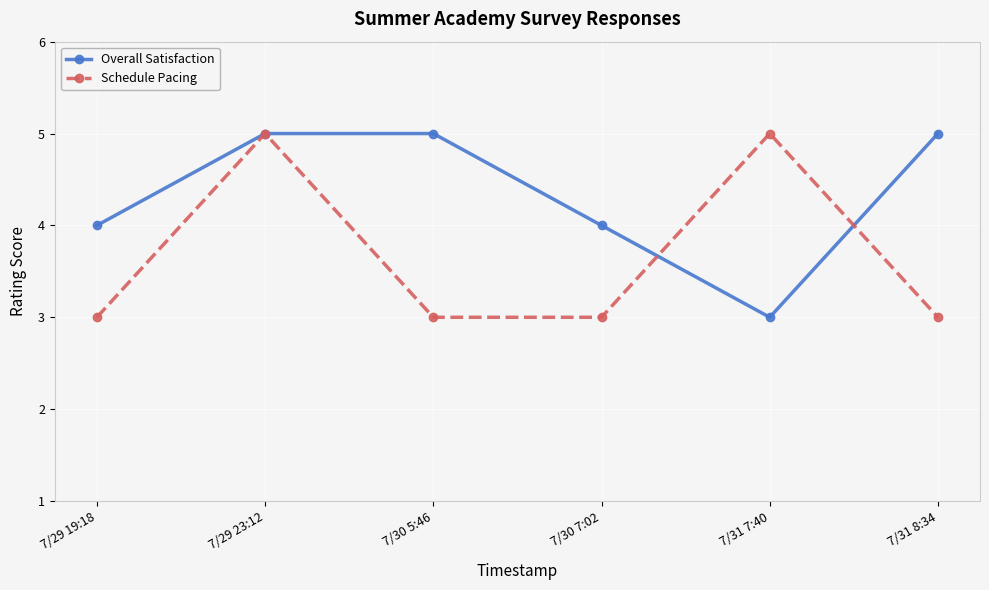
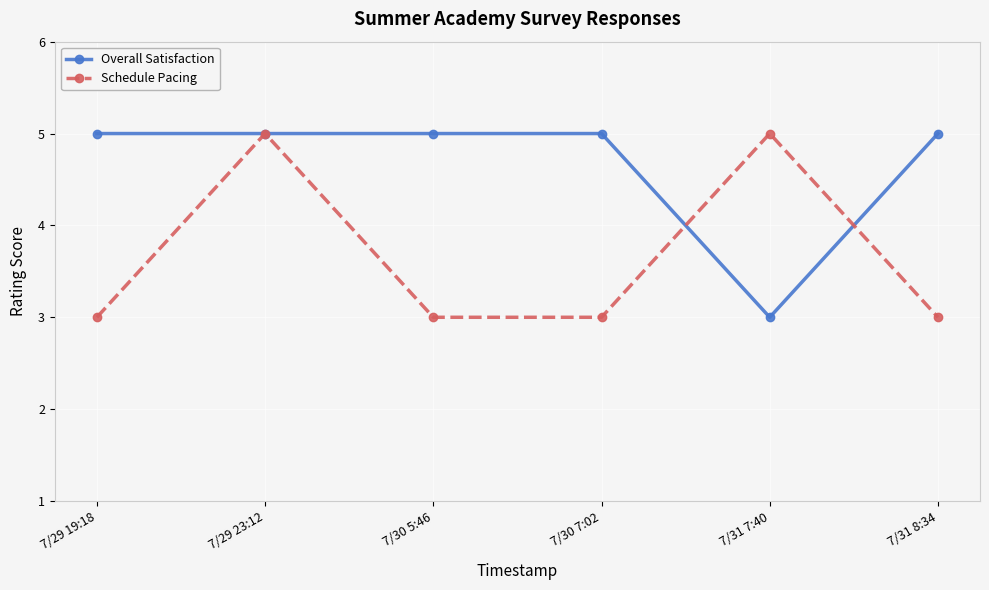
Overall Satisfaction, 7/29 19:18: 4 -> 5
Overall Satisfaction, 7/30 7:02: 4 -> 5
